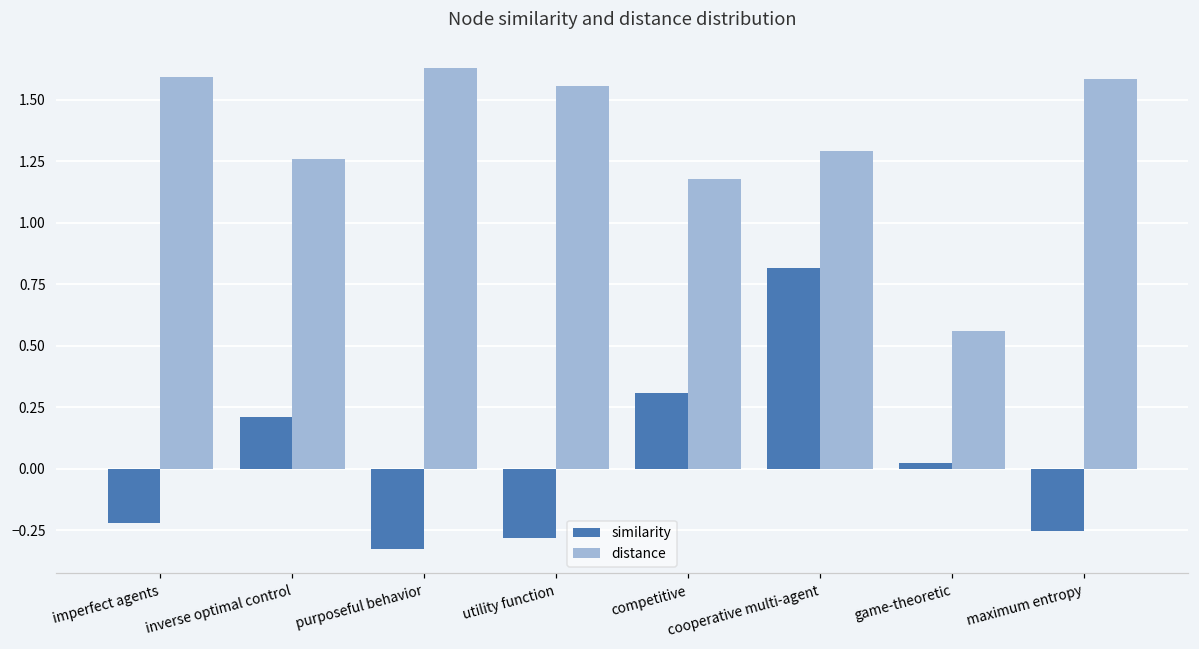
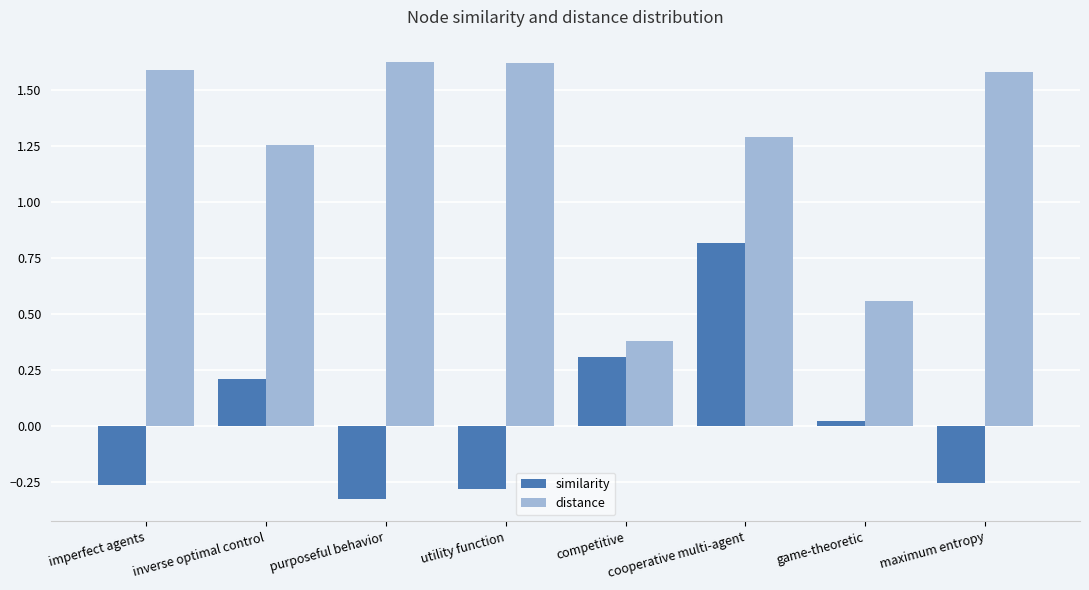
similarity, imperfect agents: -0.22 -> -0.26
distance, utility function: 1.55 -> 1.62
distance, competitive: 1.18 -> 0.38
